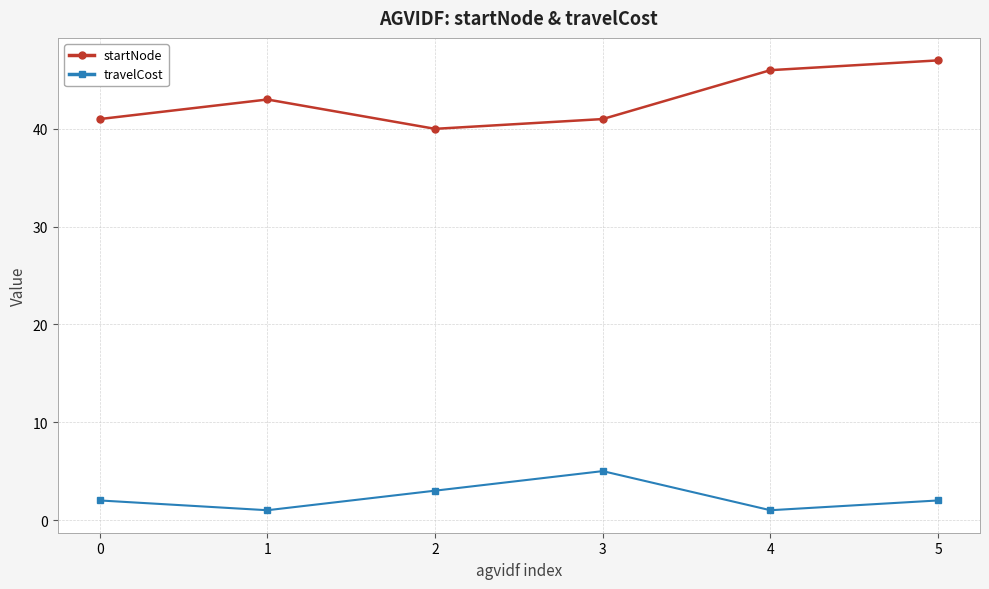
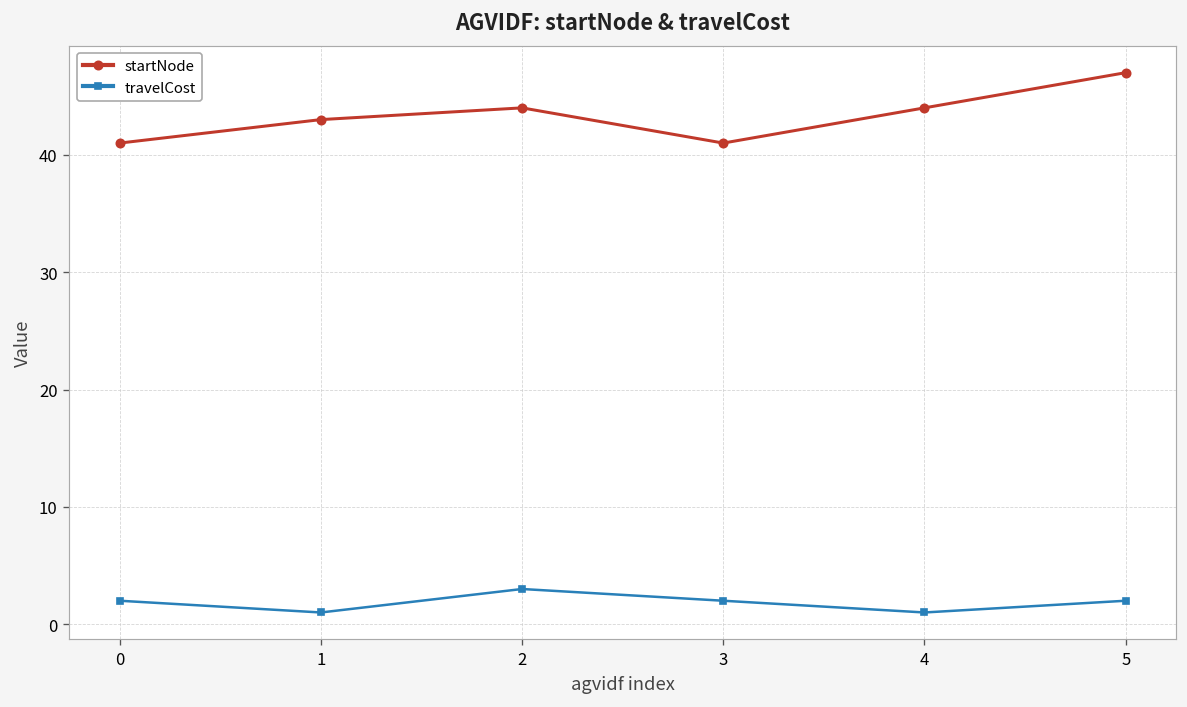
startNode, 2: 40 -> 44
travelCost, 3: 5 -> 2
startNode, 4: 46 -> 44
